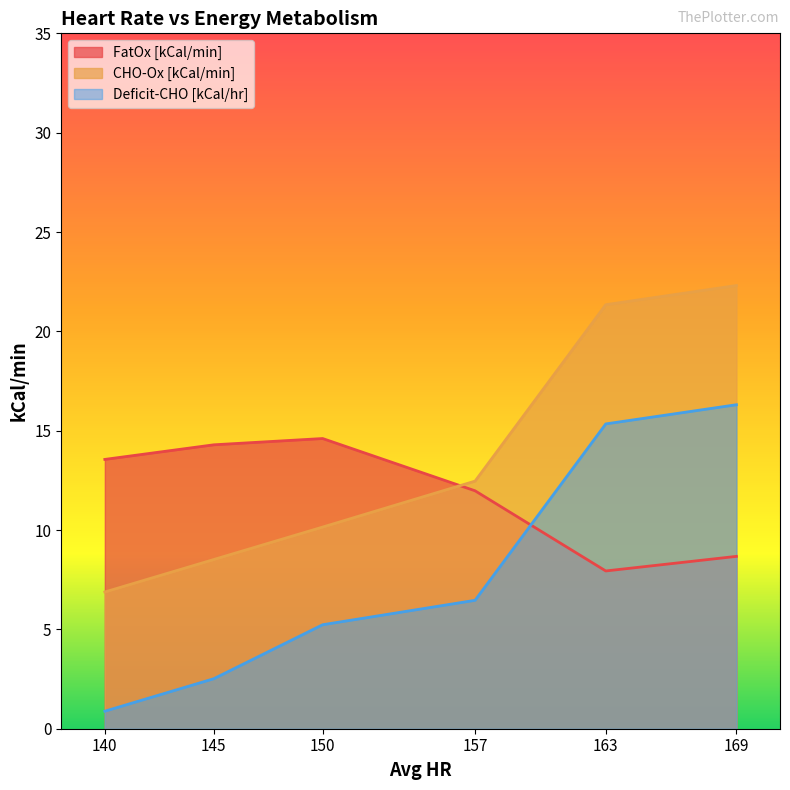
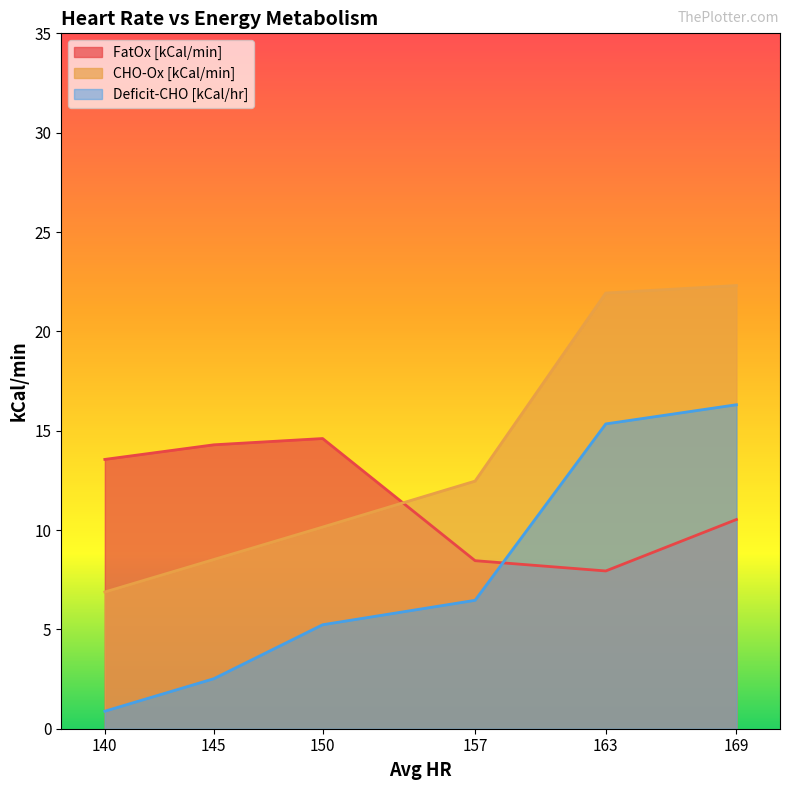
FatOx [kCal/min], 157: 12.0 -> 8.5
CHO-Ox [kCal/min], 163: 21.3 -> 21.9
FatOx [kCal/min], 169: 8.7 -> 10.5
